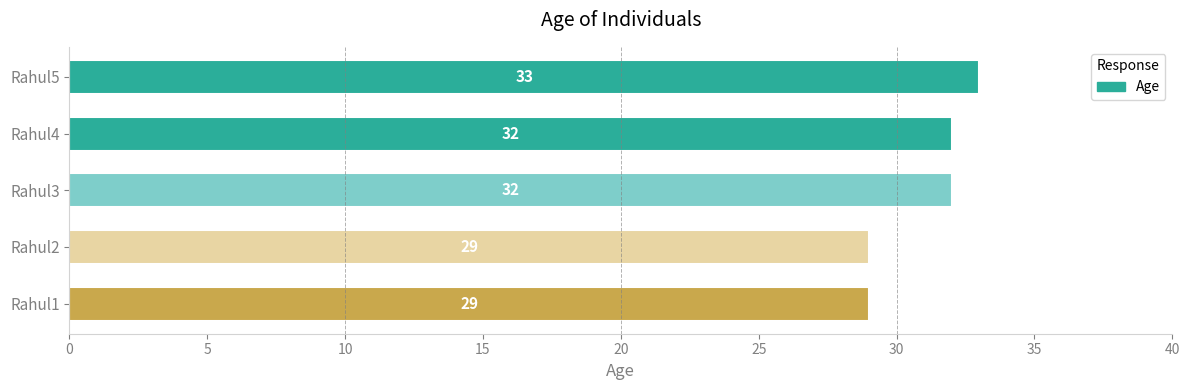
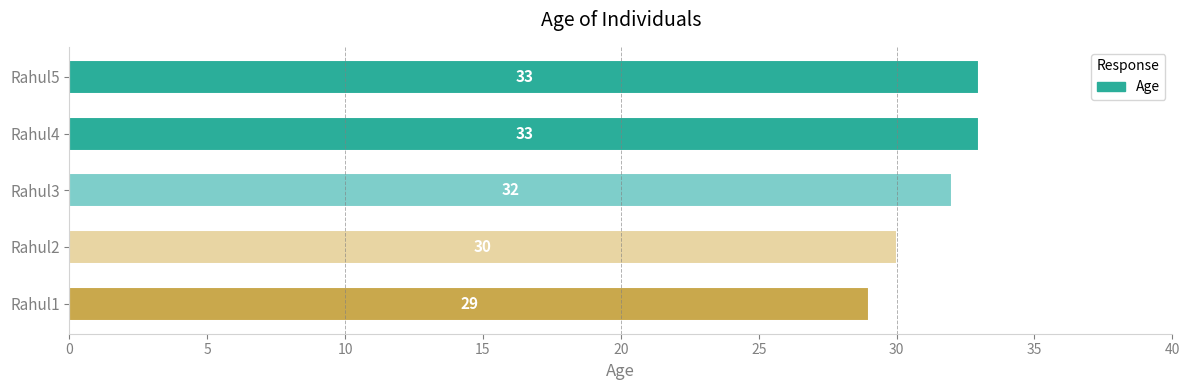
Rahul4: 32 -> 33
Rahul2: 29 -> 30
